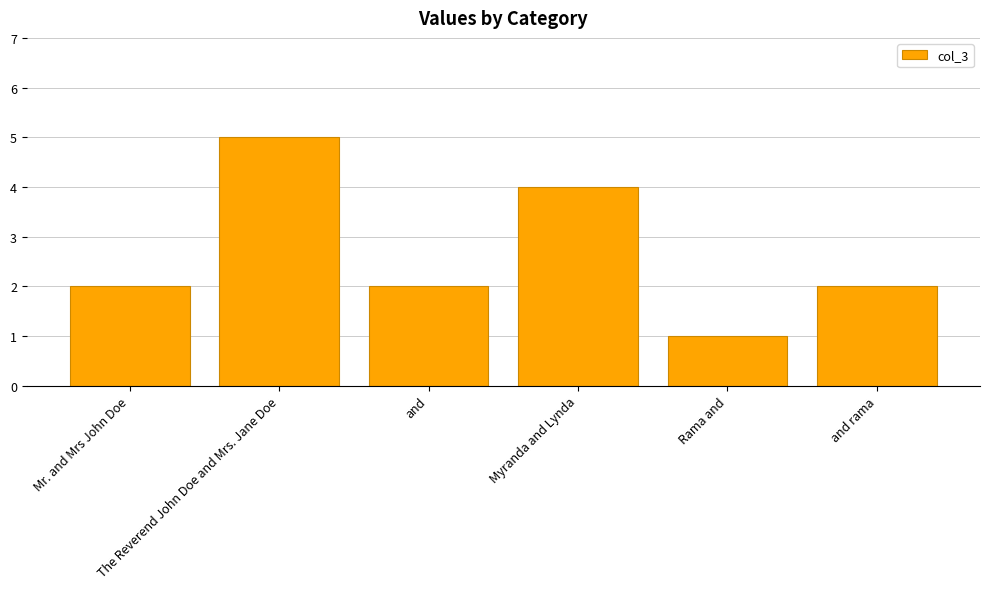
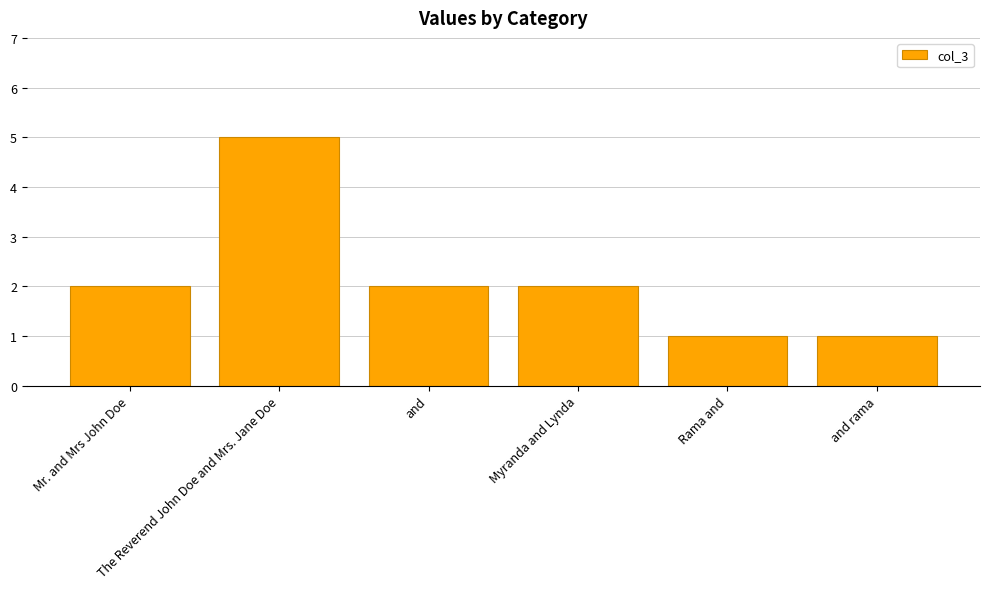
Myranda and Lynda: 4 -> 2
and rama: 2 -> 1
